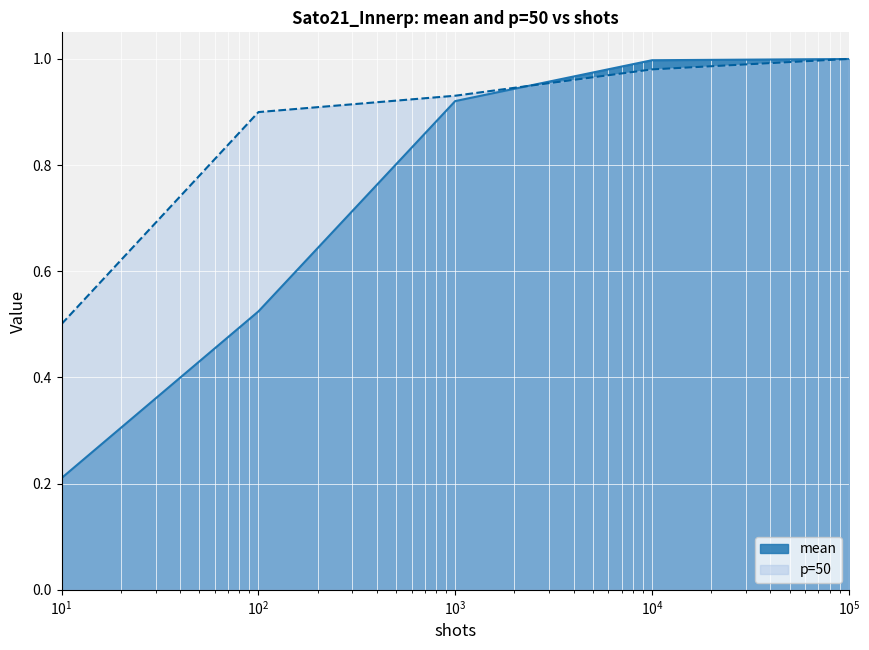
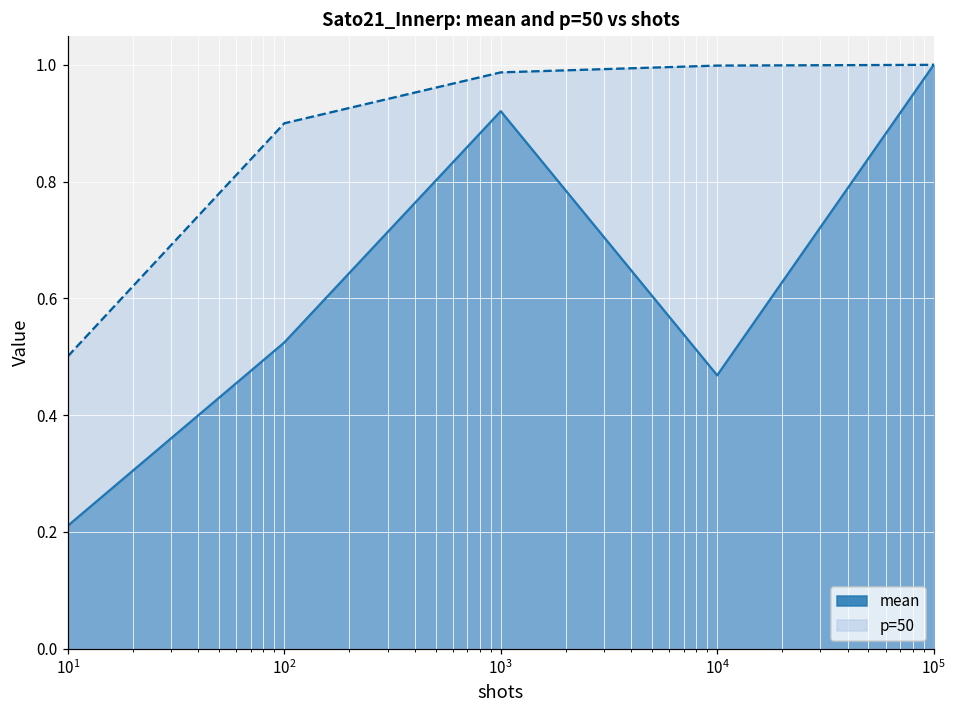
p=50, 10^3: 0.93 -> 0.99
mean, 10^4: 1.00 -> 0.47
p=50, 10^4: 0.98 -> 1.00
